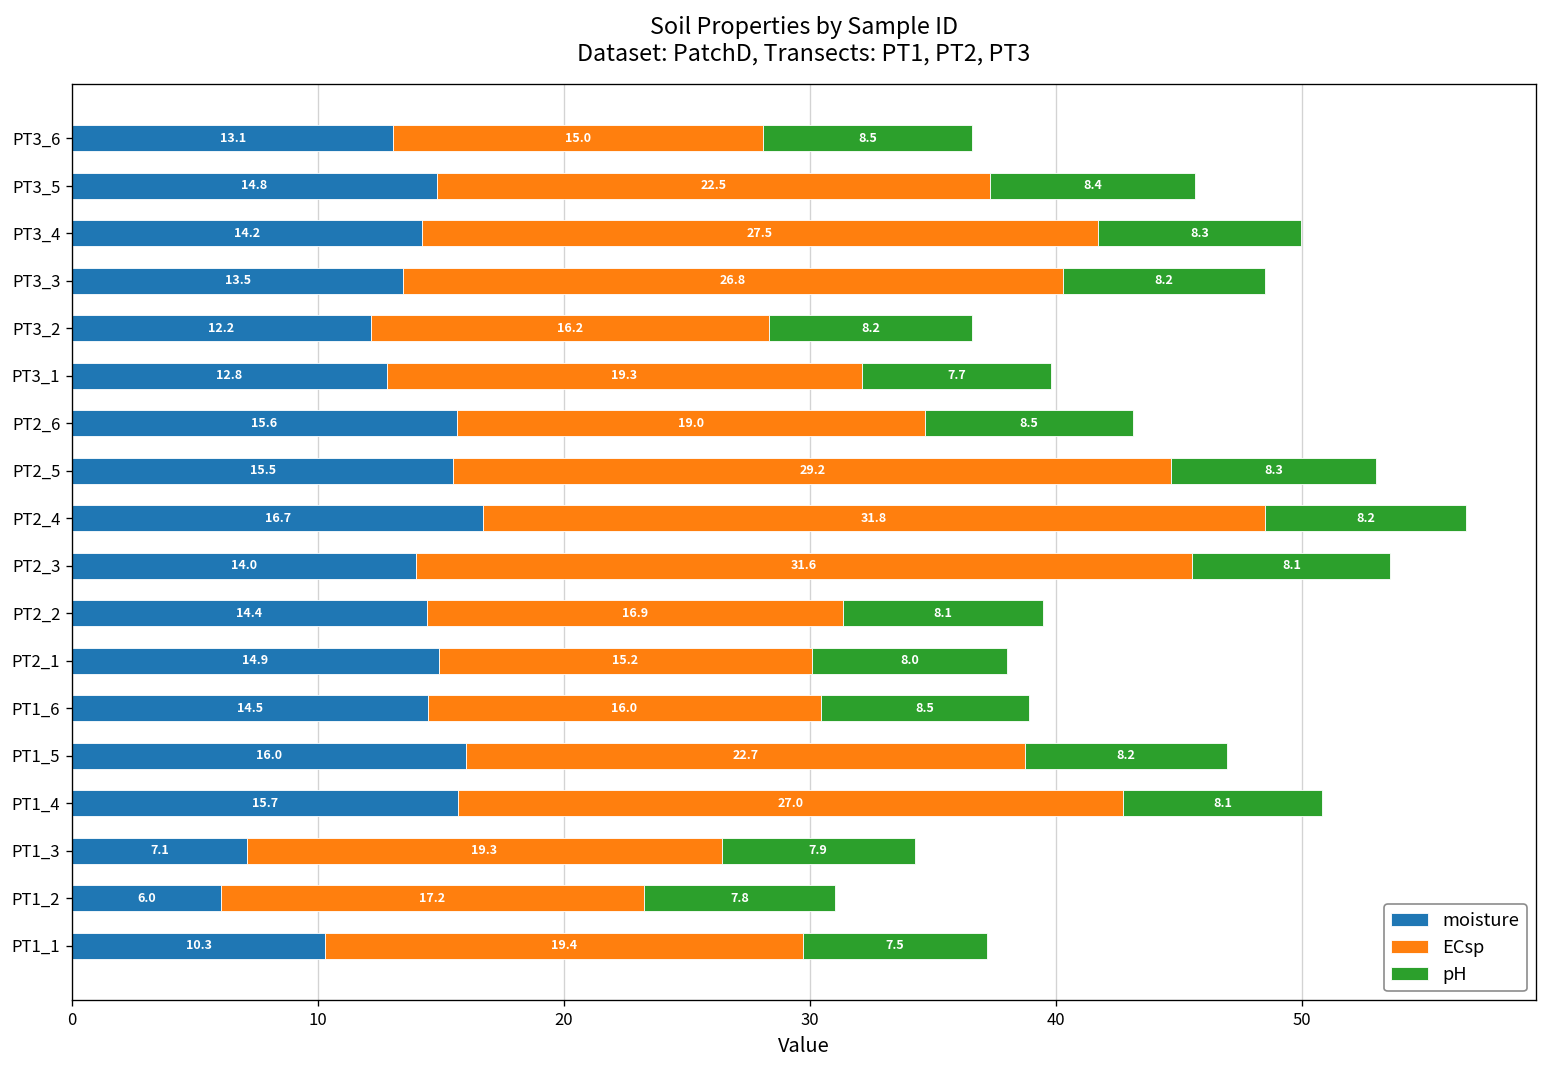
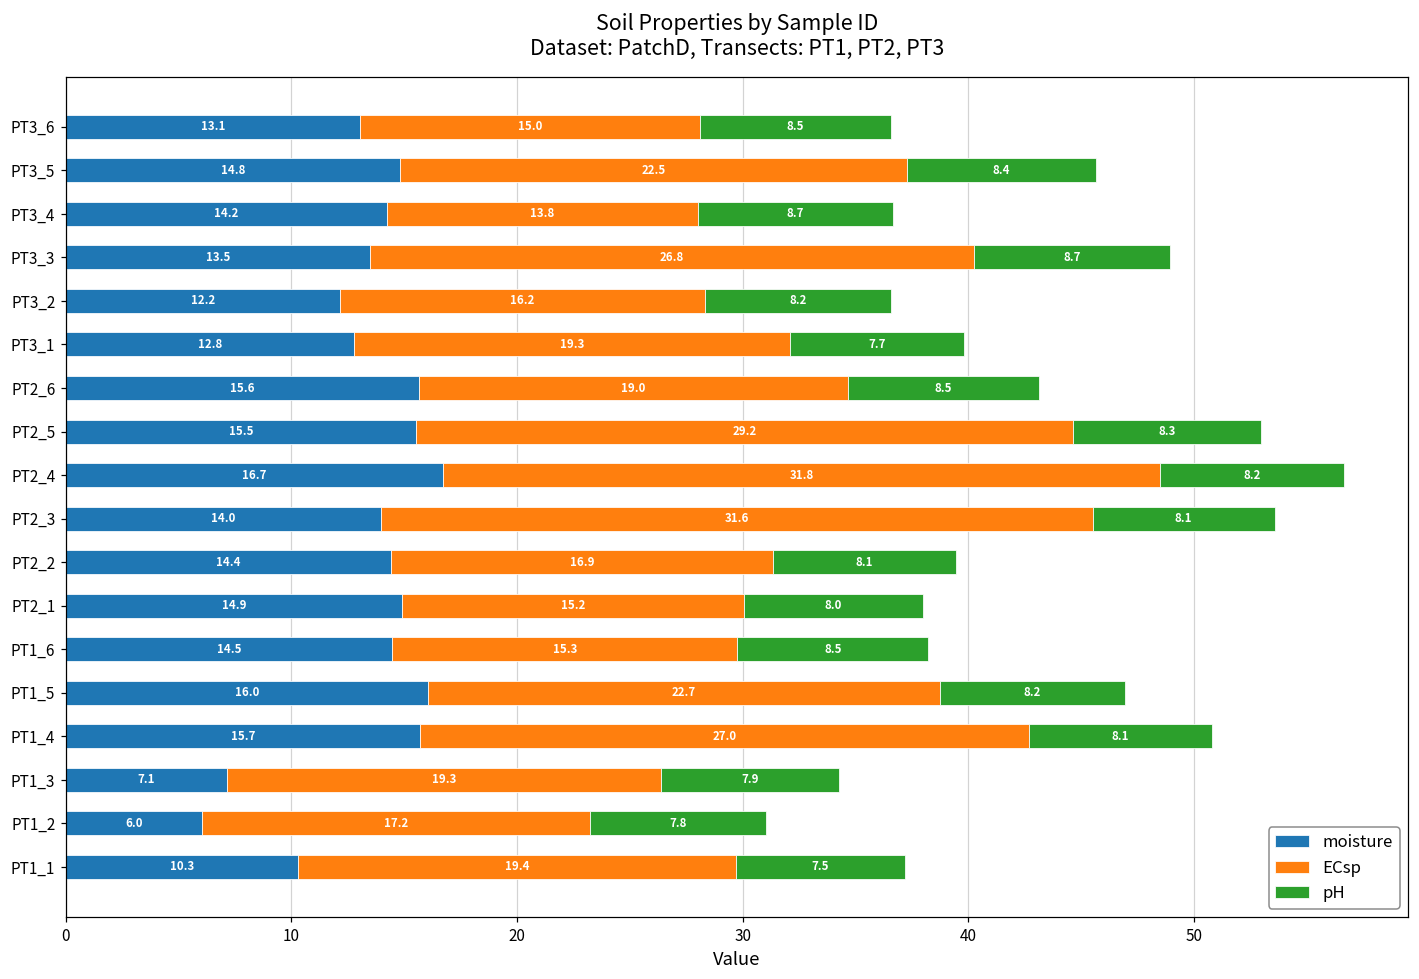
ECsp, PT3_4: 27.5 -> 13.8
pH, PT3_4: 8.3 -> 8.7
pH, PT3_3: 8.2 -> 8.7
ECsp, PT1_6: 16.0 -> 15.3
